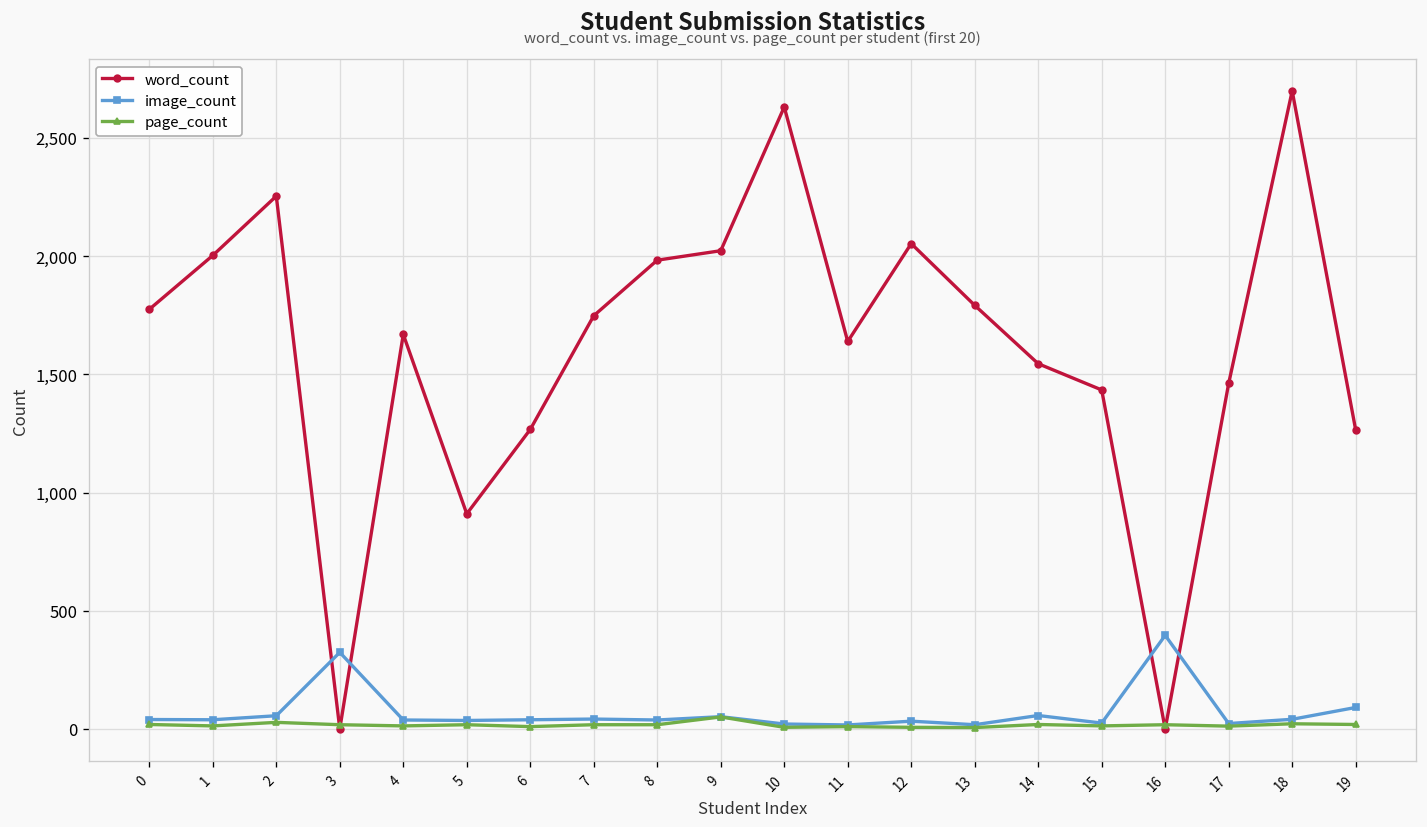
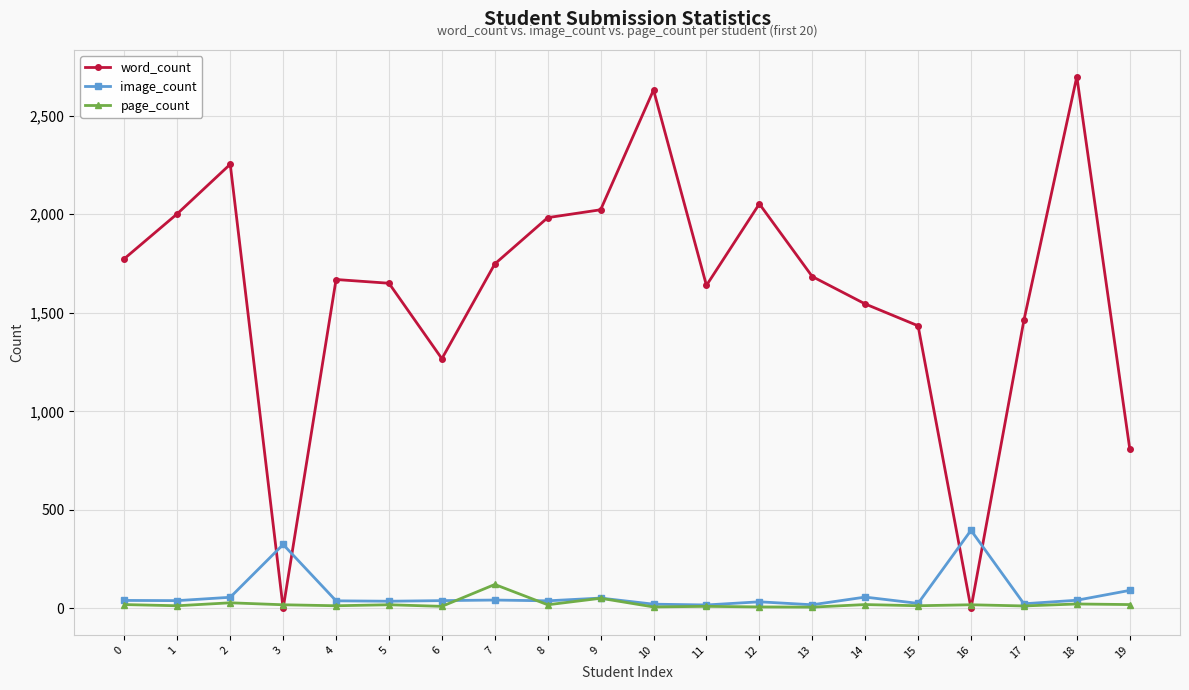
word_count, 5: 910 -> 1,650
page_count, 7: 20 -> 120
word_count, 13: 1,790 -> 1,680
word_count, 19: 1,270 -> 810
